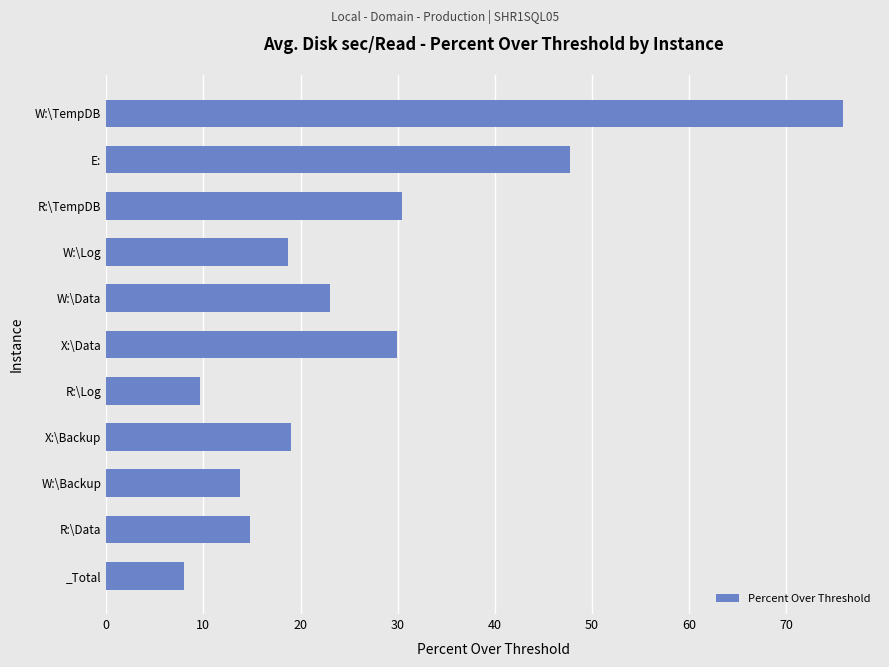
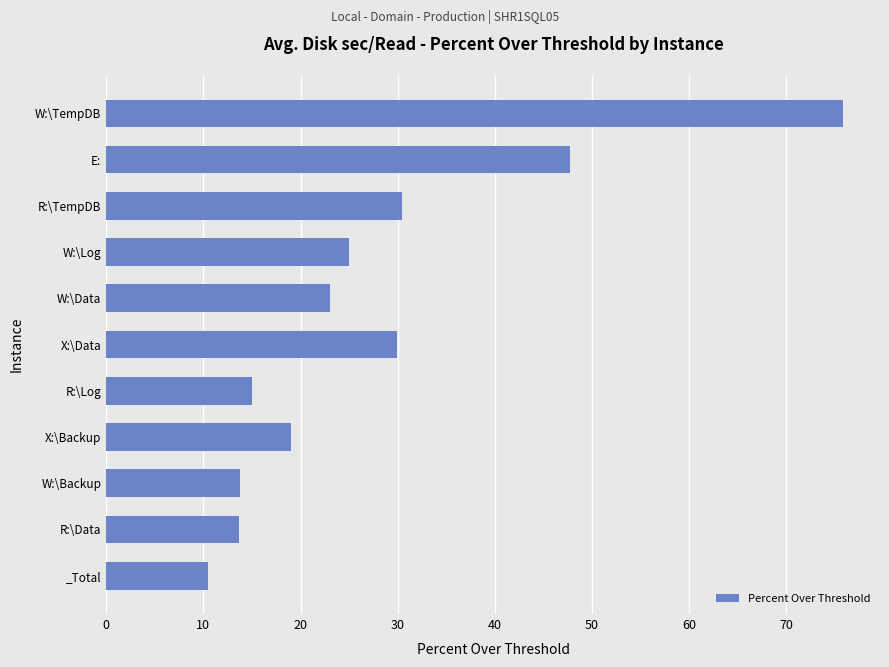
W:\Log: 19 -> 25
R:\Log: 10 -> 15
R:\Data: 15 -> 14
_Total: 8 -> 10
